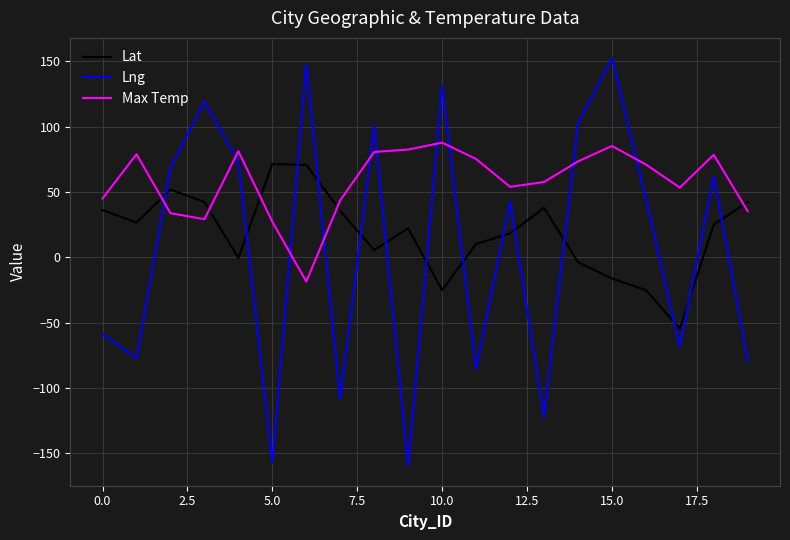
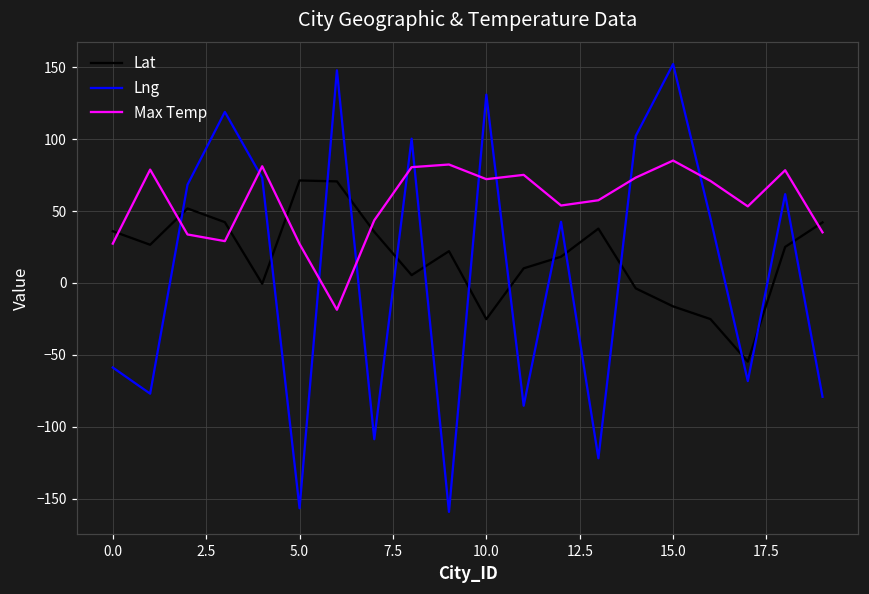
Max Temp, 0.0: 45 -> 27
Max Temp, 10.0: 88 -> 72
